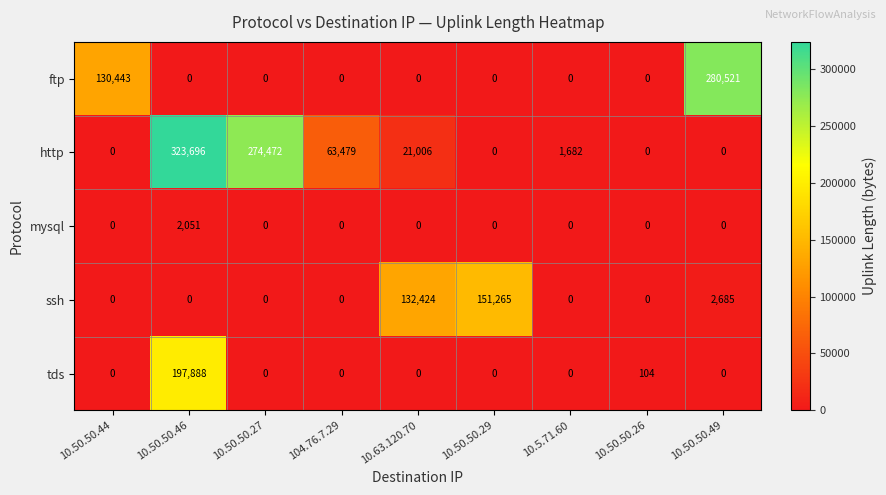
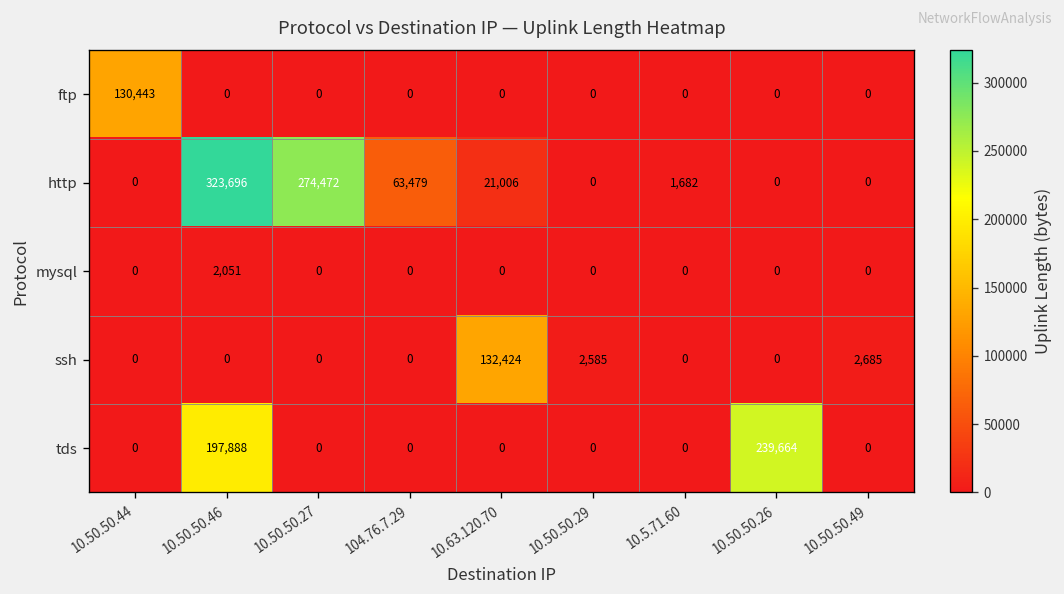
ftp, 10.50.50.49: 280,521 -> 0
ssh, 10.50.50.29: 151,265 -> 2,585
tds, 10.50.50.26: 104 -> 239,664
